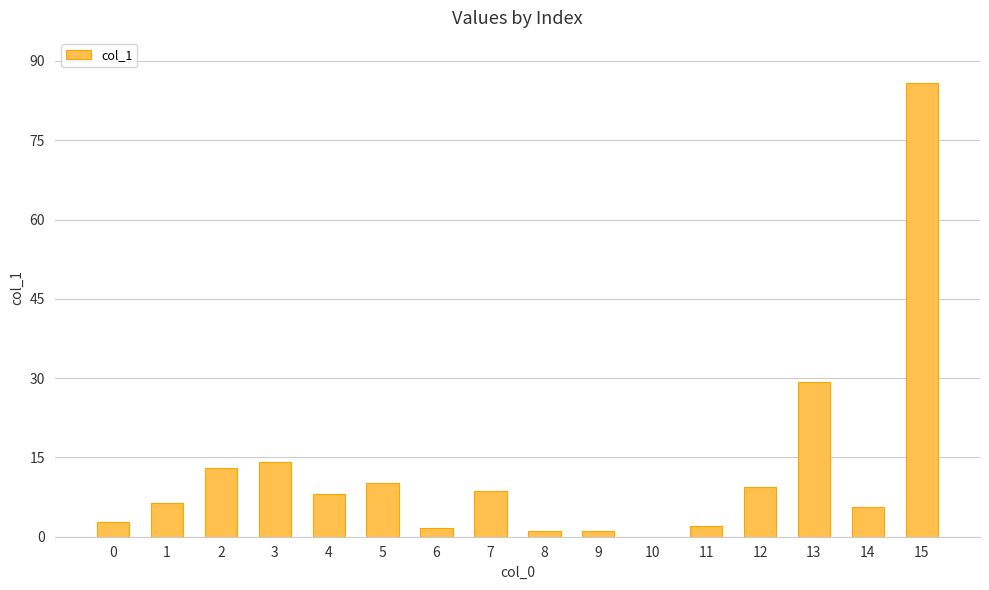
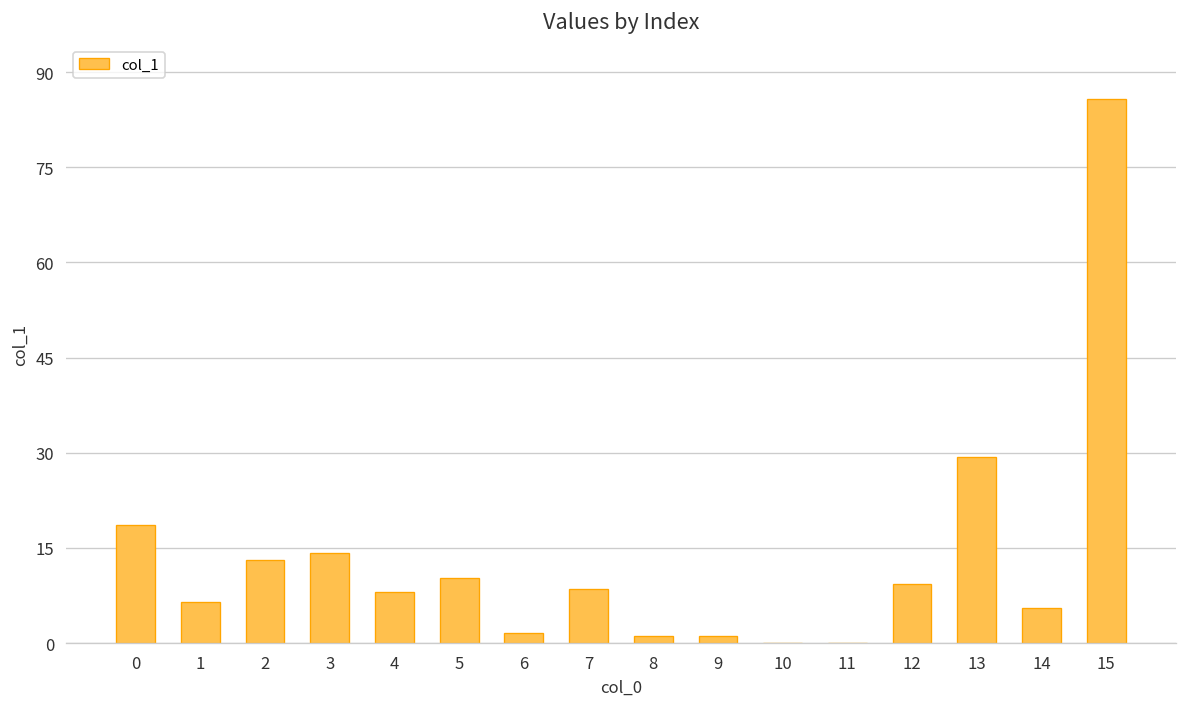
0: 3 -> 19
11: 2 -> 0
